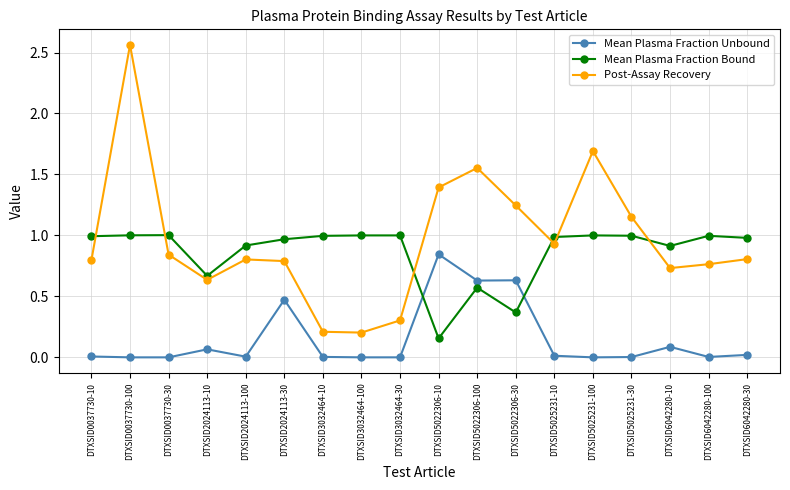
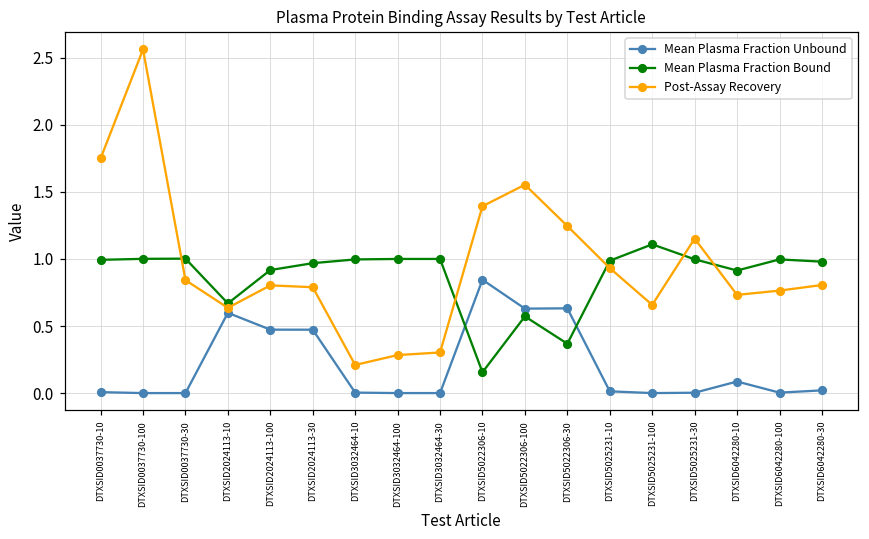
Post-Assay Recovery, DTXSID0037730-10: 0.80 -> 1.75
Mean Plasma Fraction Unbound, DTXSID2024113-10: 0.07 -> 0.60
Mean Plasma Fraction Unbound, DTXSID2024113-100: 0.01 -> 0.47
Post-Assay Recovery, DTXSID3032464-100: 0.20 -> 0.28
Mean Plasma Fraction Bound, DTXSID5025231-100: 1.00 -> 1.11
Post-Assay Recovery, DTXSID5025231-100: 1.69 -> 0.66
